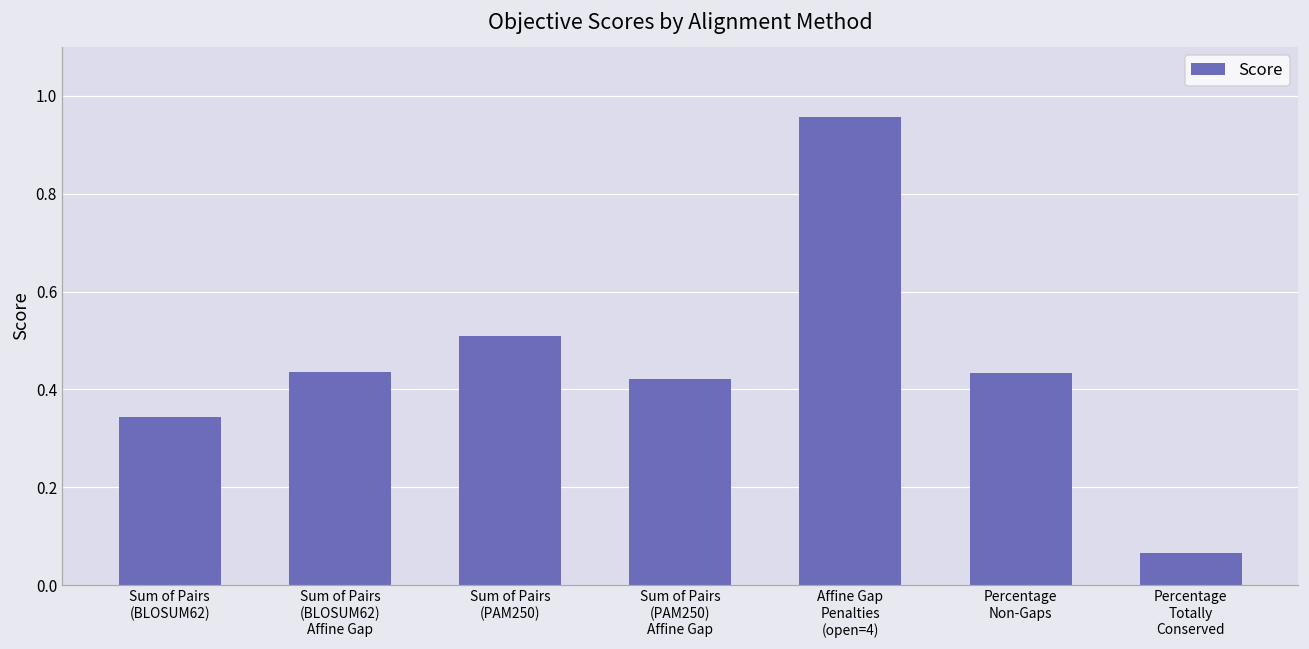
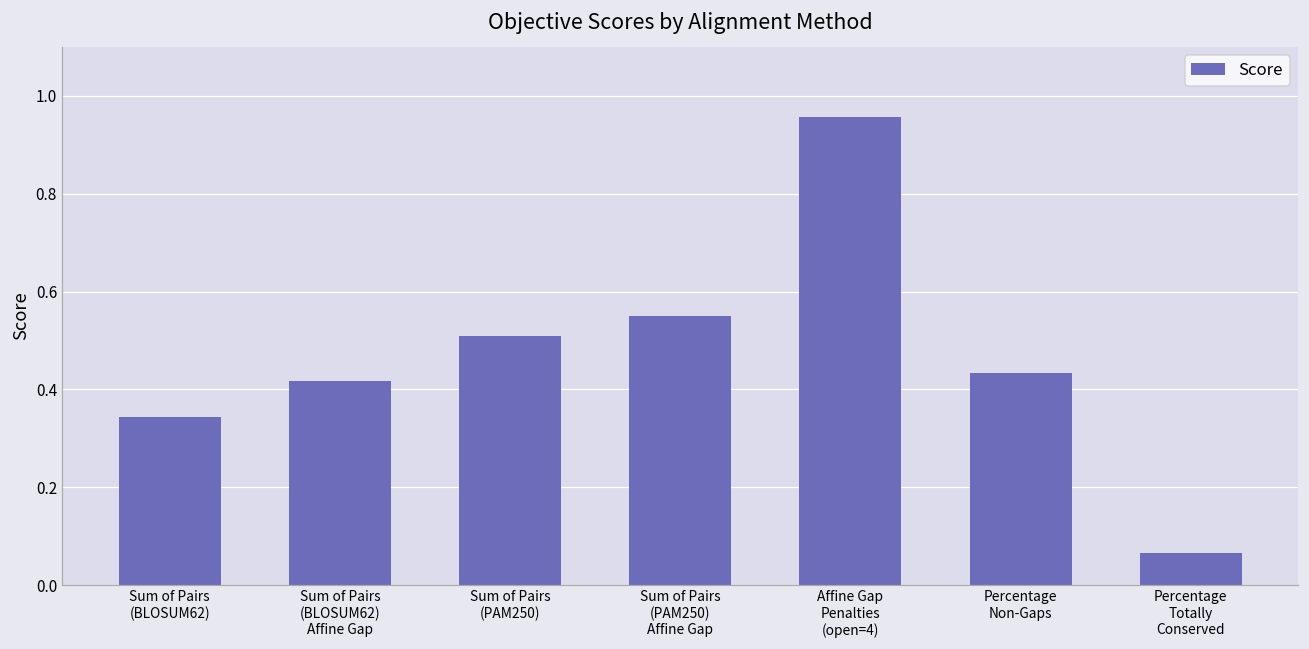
Sum of Pairs (BLOSUM62) Affine Gap: 0.44 -> 0.42
Sum of Pairs (PAM250) Affine Gap: 0.42 -> 0.55
